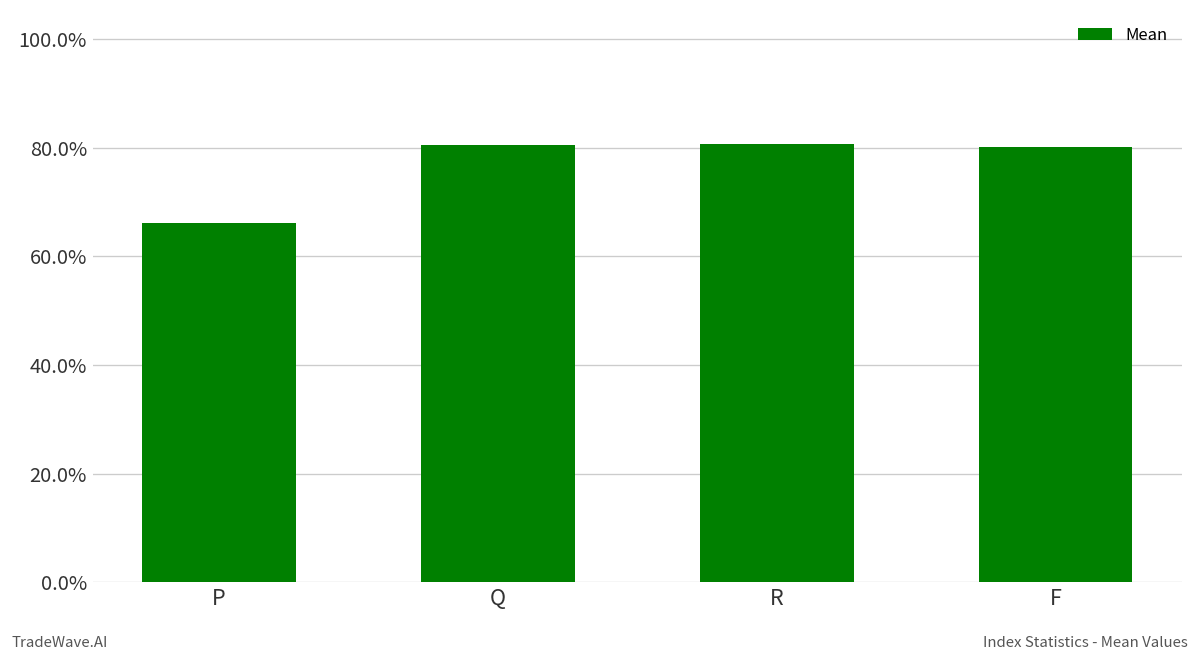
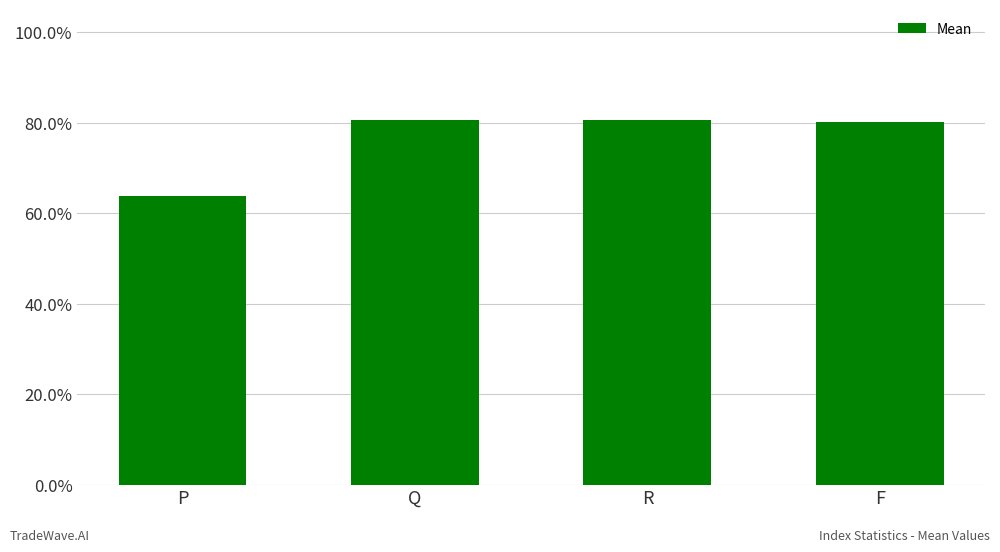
P: 66% -> 64%
